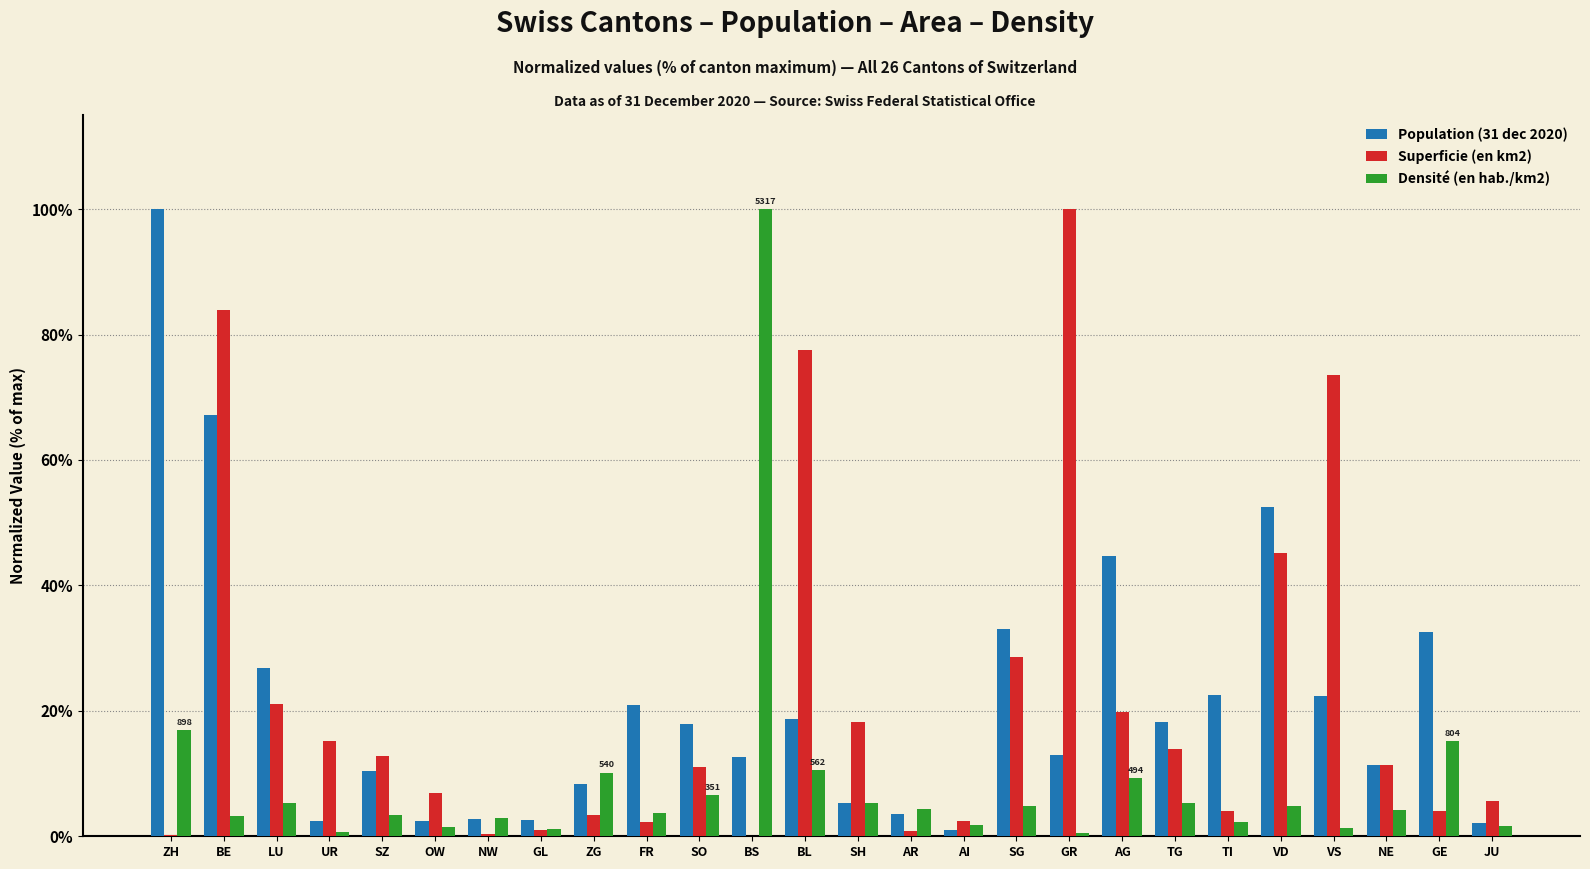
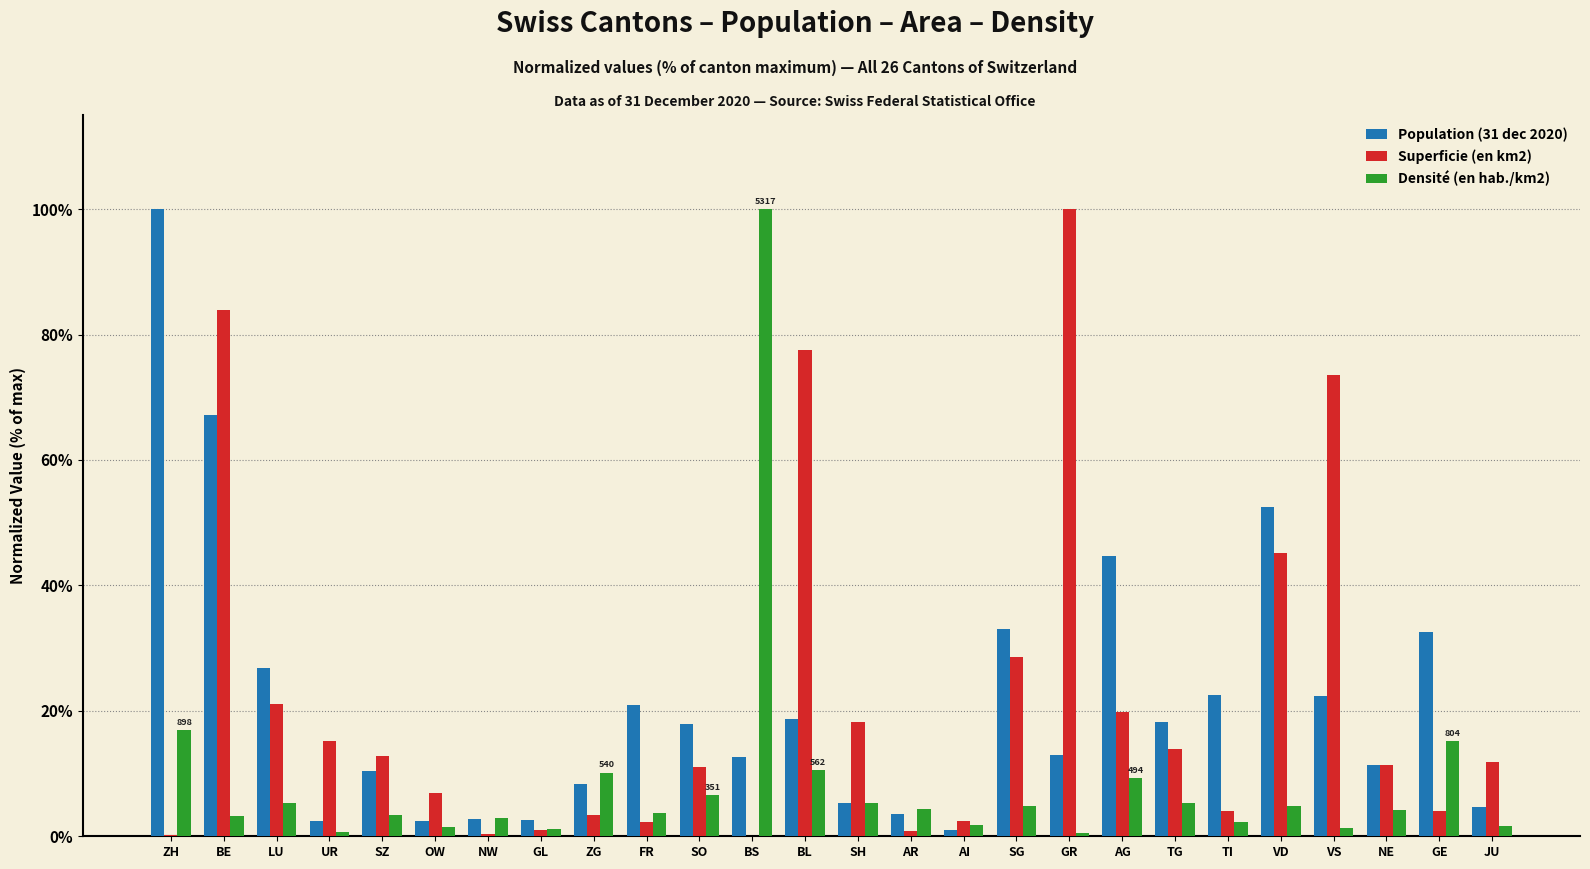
Population (31 dec 2020), JU: 2% -> 5%
Superficie (en km2), JU: 6% -> 12%
